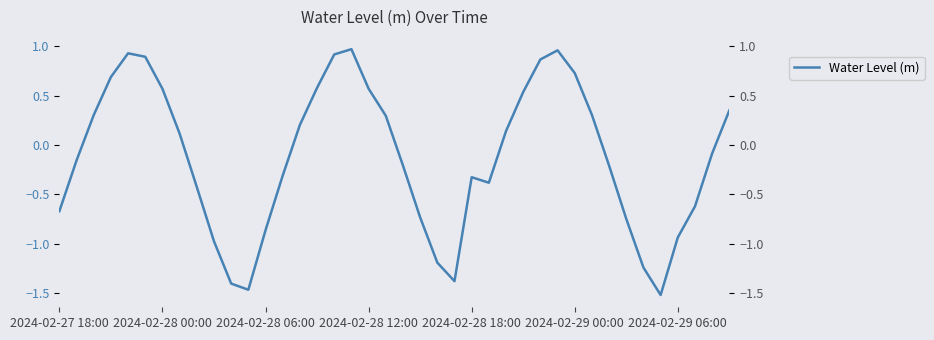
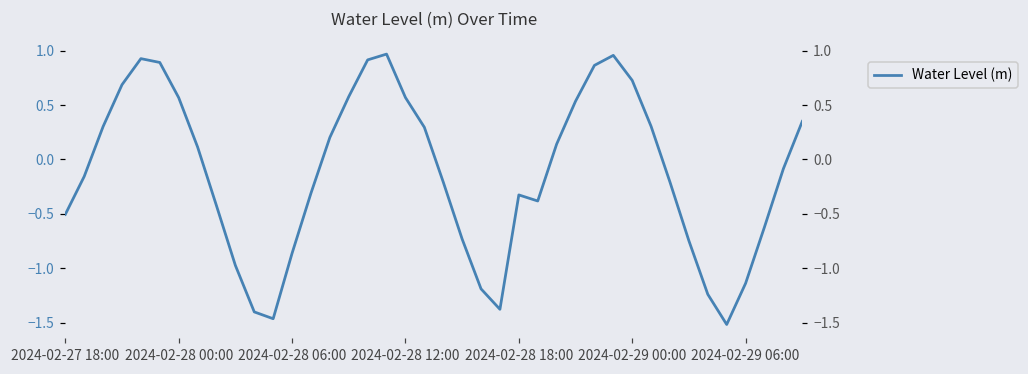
2024-02-27 18:00: -0.7 -> -0.5
2024-02-29 06:00: -0.9 -> -1.1
